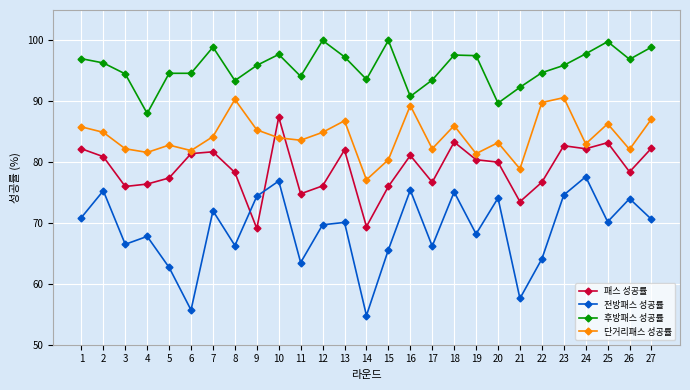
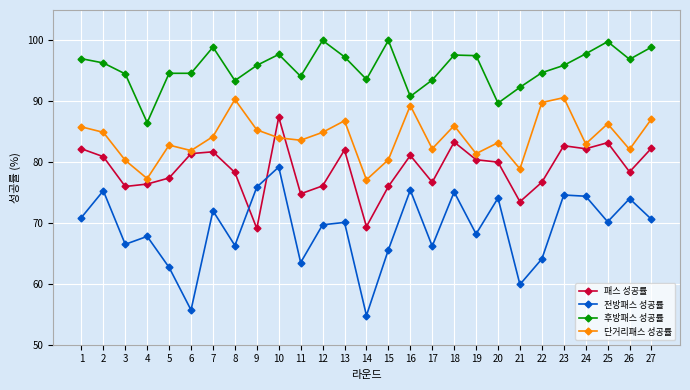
단거리패스 성공률, 3: 82 -> 80
후방패스 성공률, 4: 88 -> 87
단거리패스 성공률, 4: 82 -> 77
전방패스 성공률, 9: 74 -> 76
전방패스 성공률, 10: 77 -> 79
전방패스 성공률, 21: 58 -> 60
전방패스 성공률, 24: 78 -> 74
